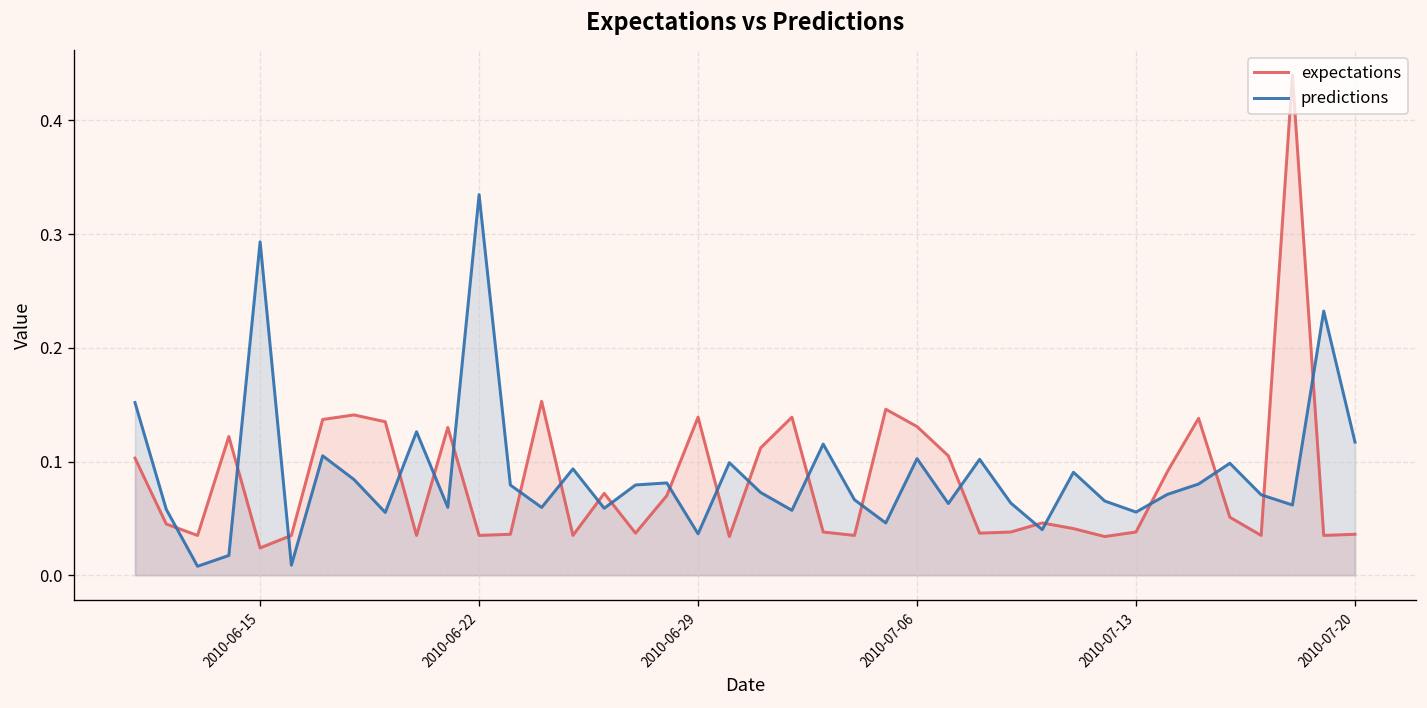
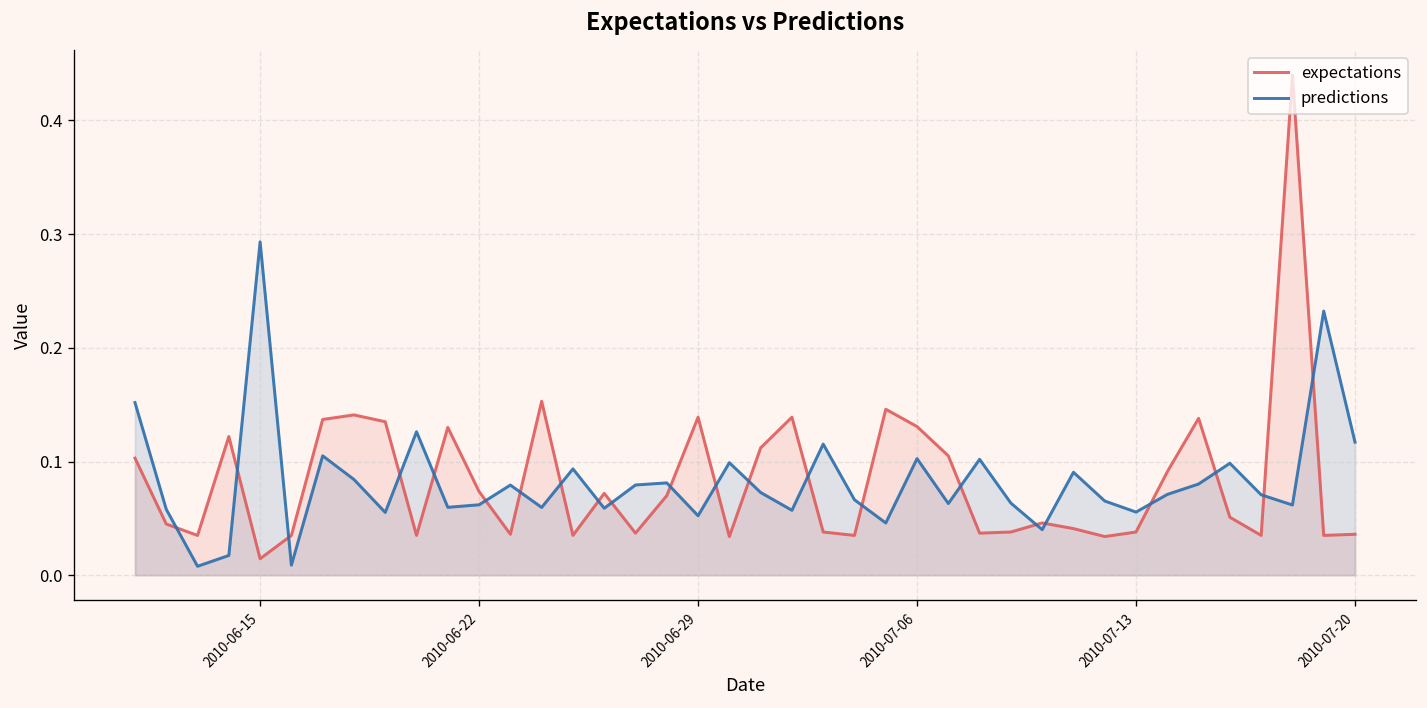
expectations, 2010-06-15: 0.02 -> 0.01
expectations, 2010-06-22: 0.04 -> 0.07
predictions, 2010-06-22: 0.33 -> 0.06
predictions, 2010-06-29: 0.04 -> 0.05
